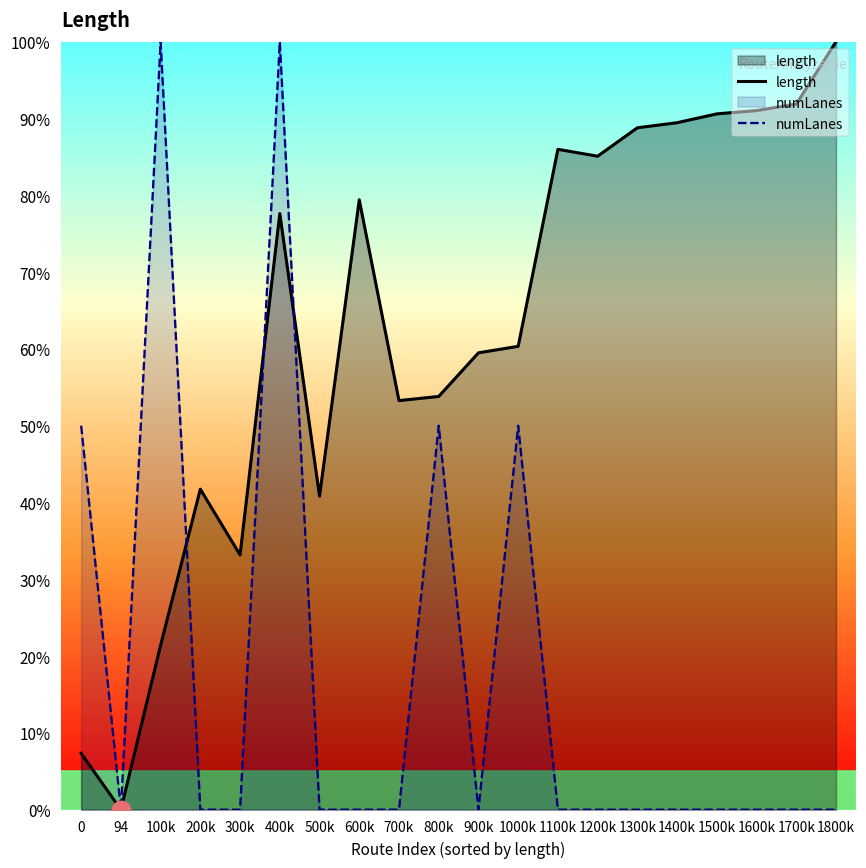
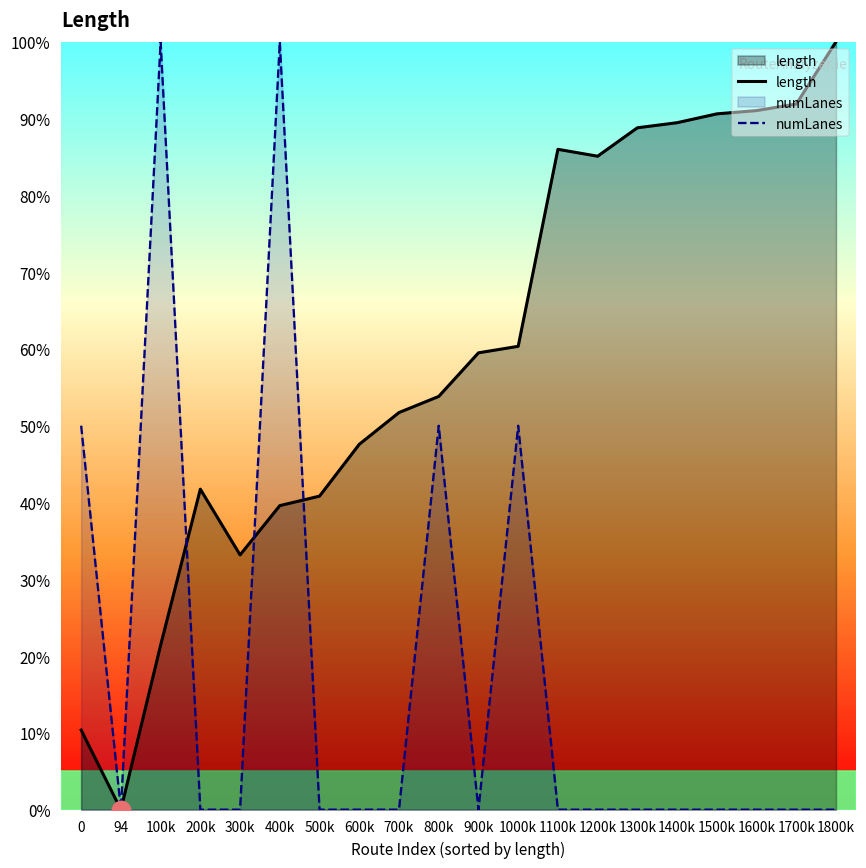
length, 0: 7% -> 10%
length, 400k: 78% -> 40%
length, 600k: 79% -> 48%
length, 700k: 53% -> 52%
